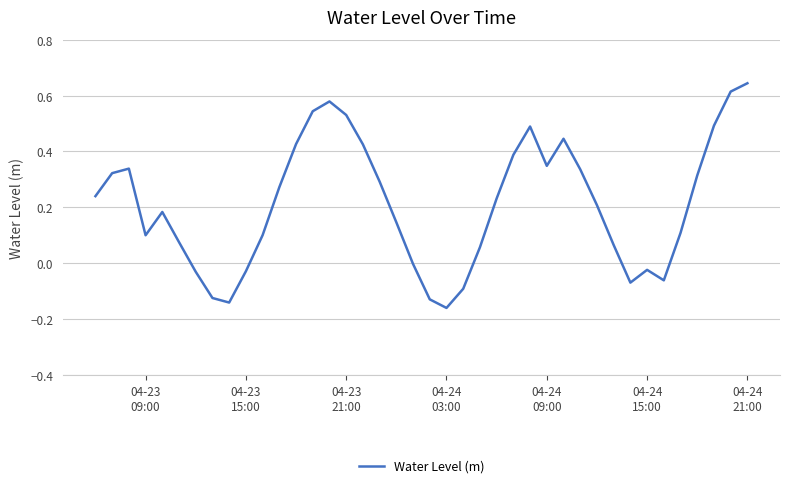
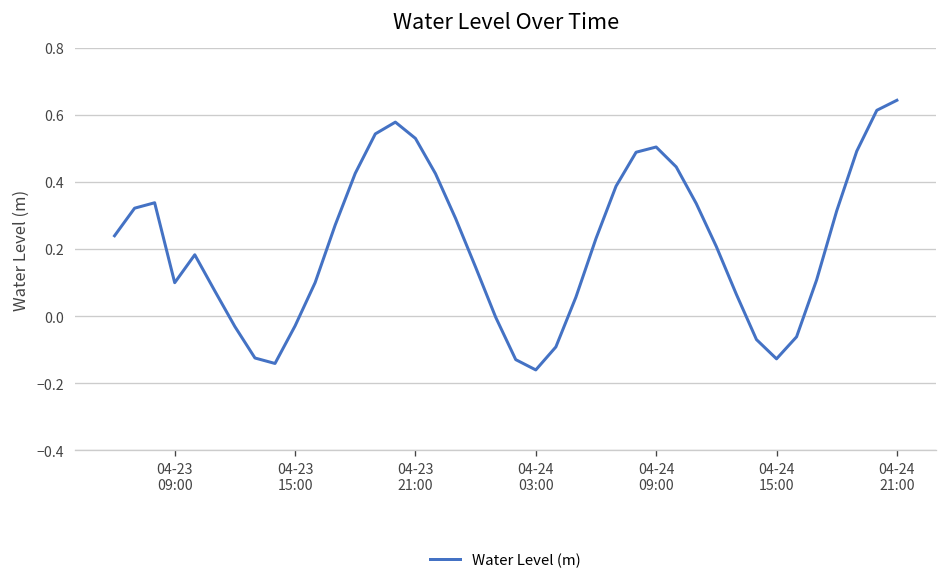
04-24 09:00: 0.35 -> 0.50
04-24 15:00: -0.02 -> -0.13
